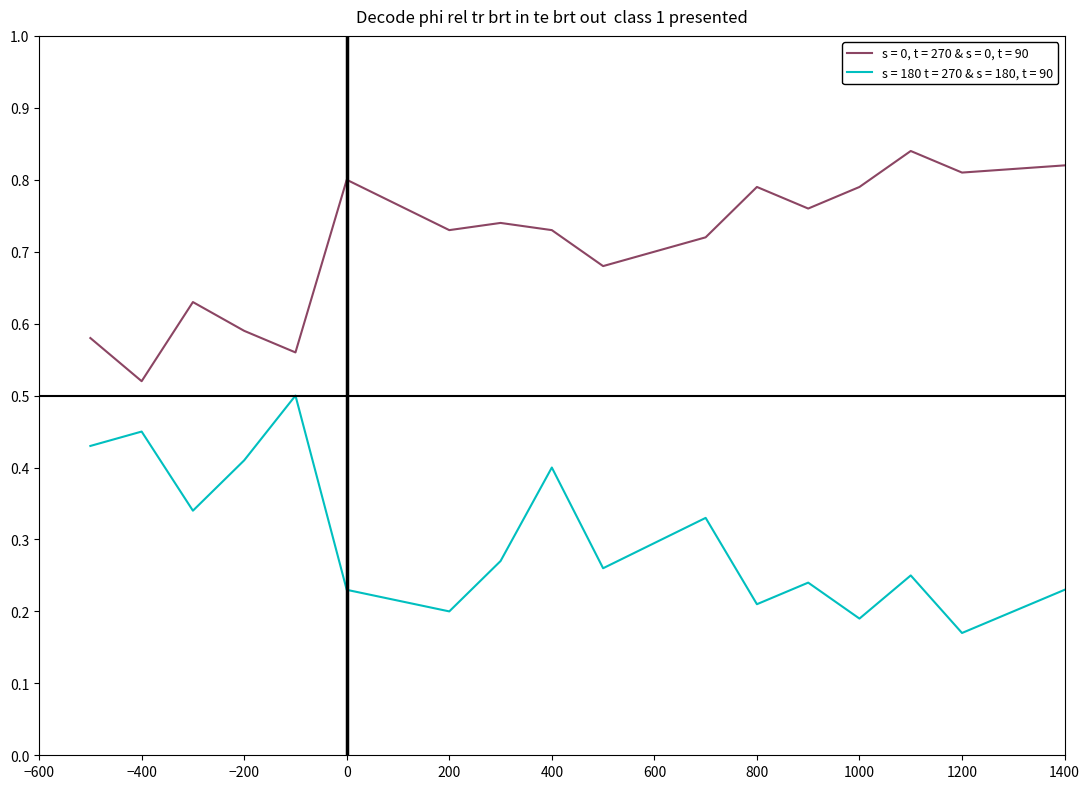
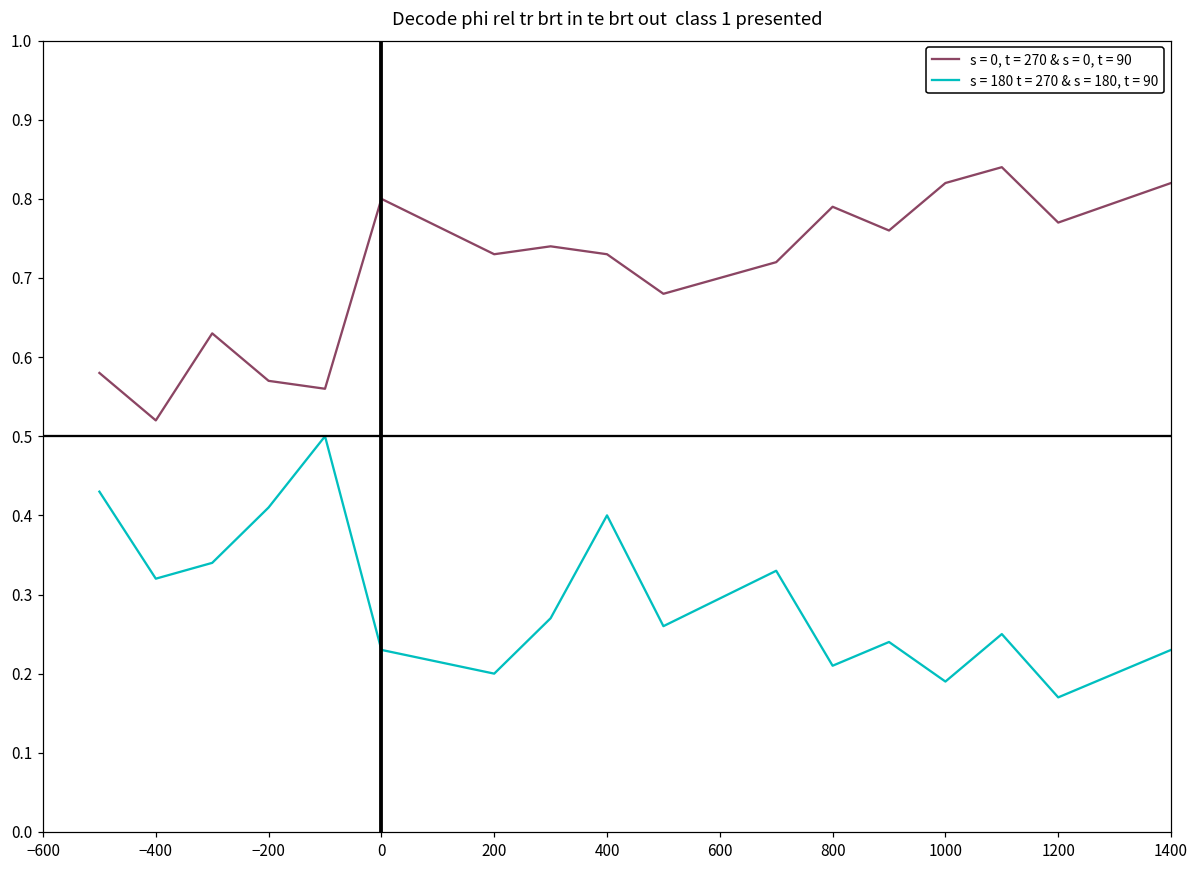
s = 180 t = 270 & s = 180, t = 90, −400: 0.45 -> 0.32
s = 0, t = 270 & s = 0, t = 90, −200: 0.59 -> 0.57
s = 0, t = 270 & s = 0, t = 90, 1000: 0.79 -> 0.82
s = 0, t = 270 & s = 0, t = 90, 1200: 0.81 -> 0.77
